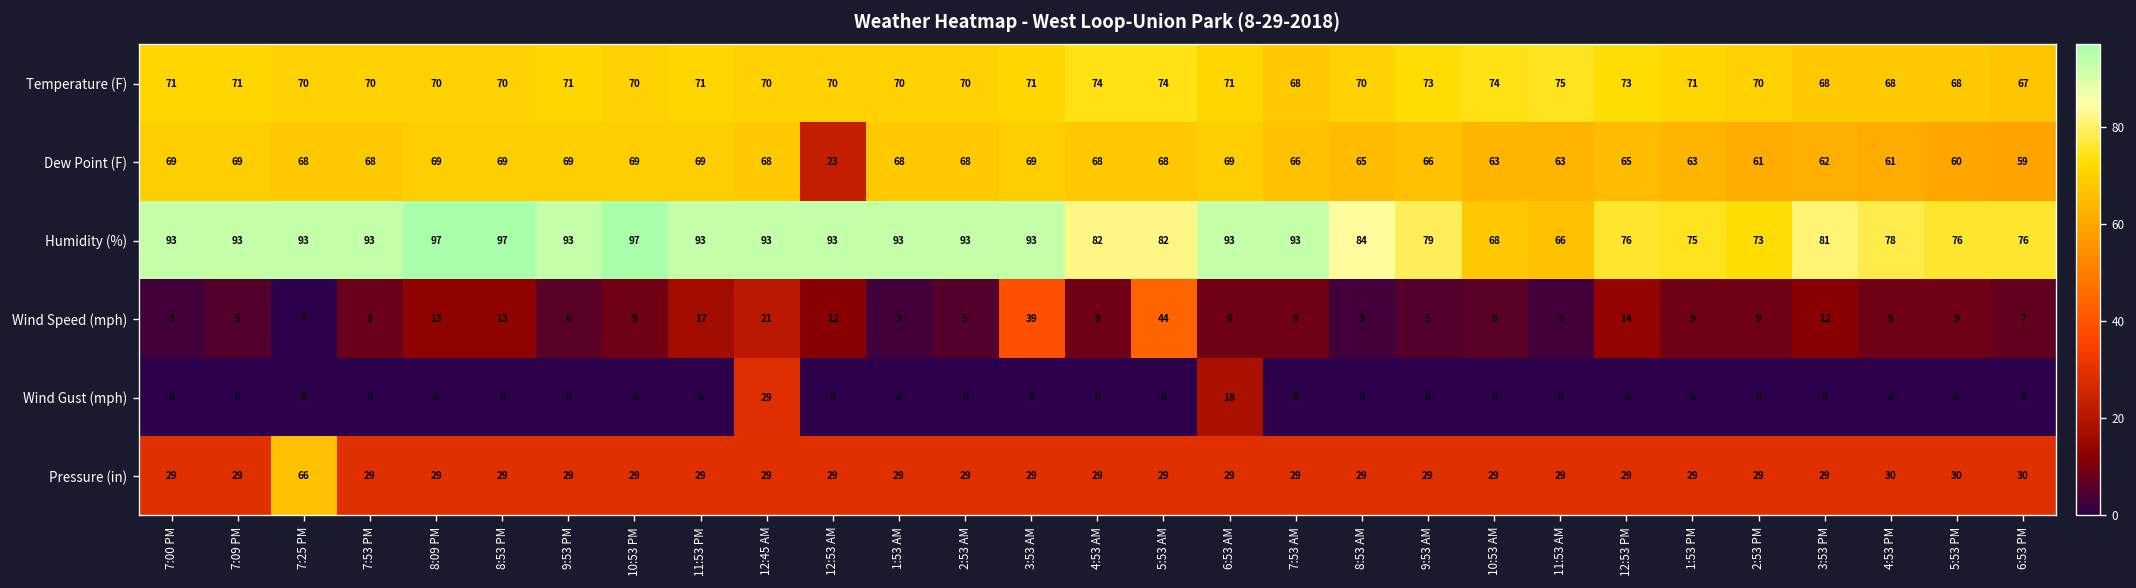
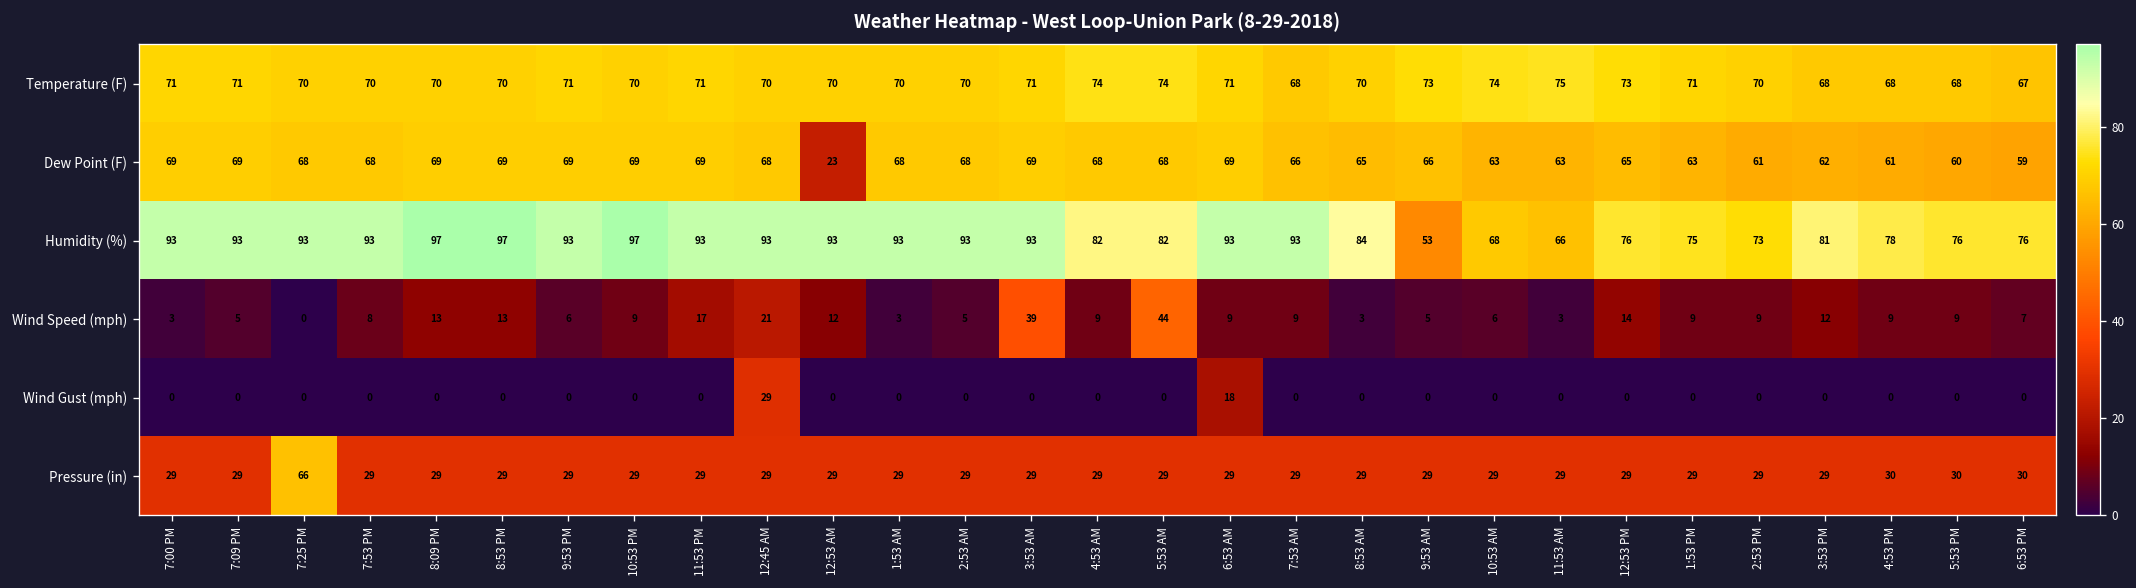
Humidity (%), 9:53 AM: 79 -> 53
